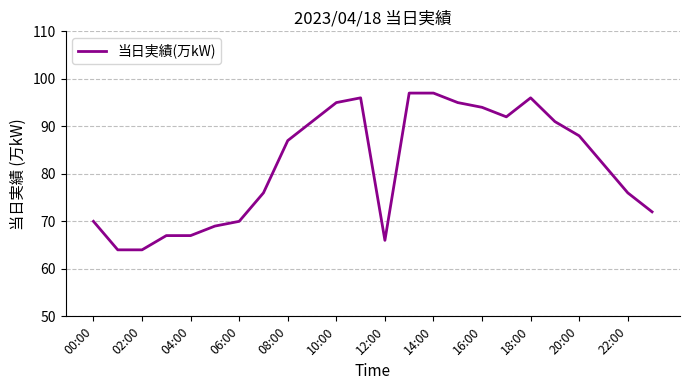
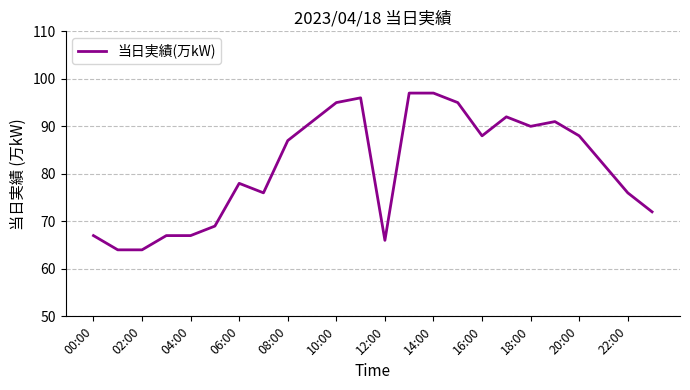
00:00: 70 -> 67
06:00: 70 -> 78
16:00: 94 -> 88
18:00: 96 -> 90
